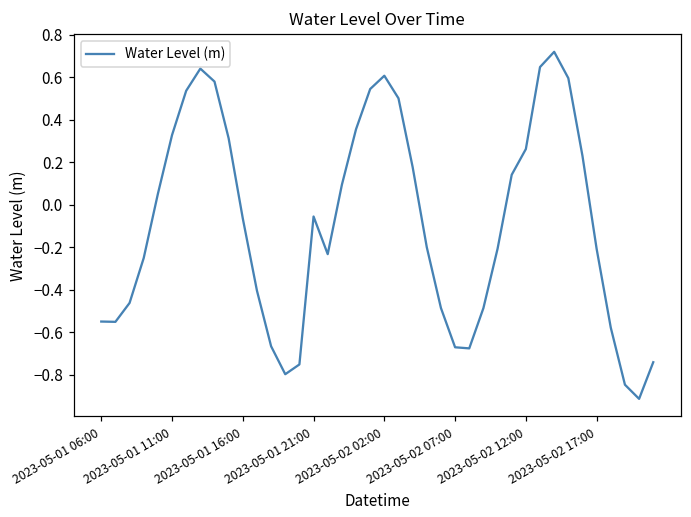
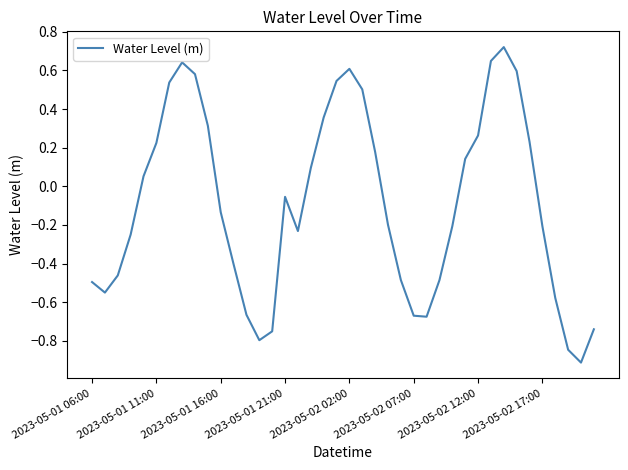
2023-05-01 06:00: -0.55 -> -0.50
2023-05-01 11:00: 0.33 -> 0.22
2023-05-01 16:00: -0.06 -> -0.13
